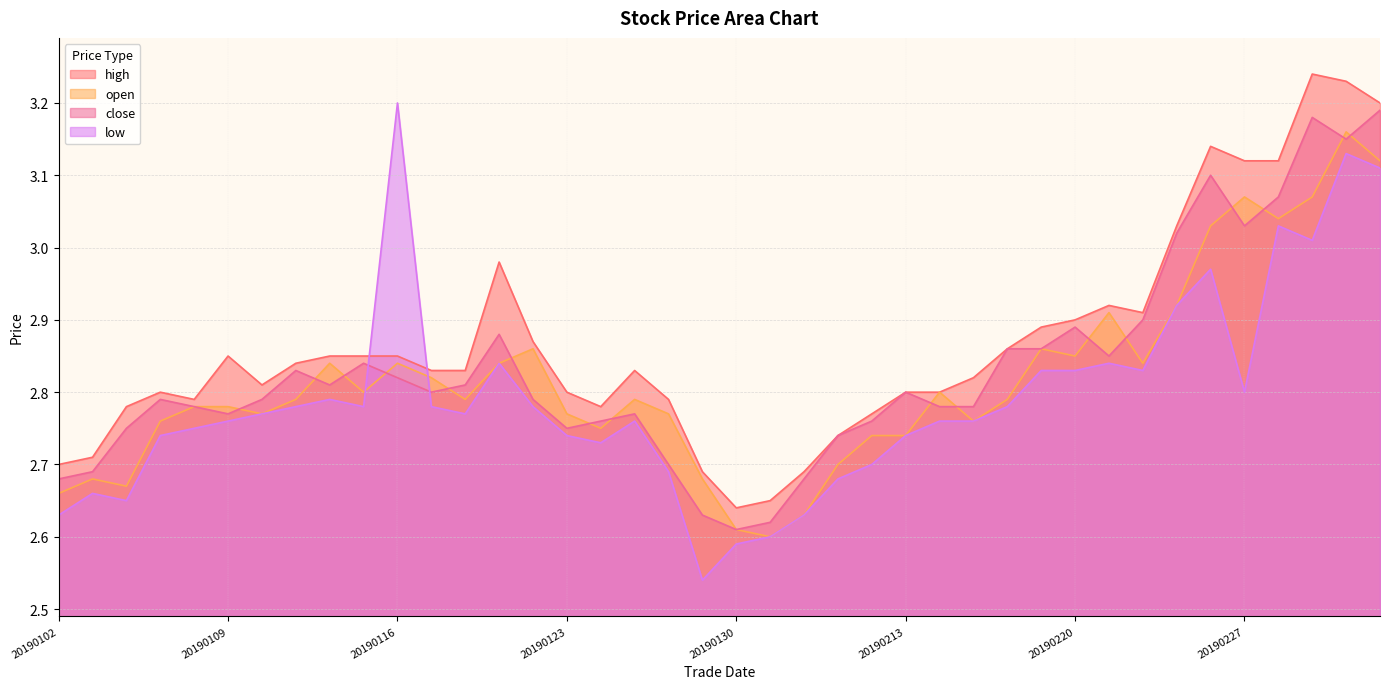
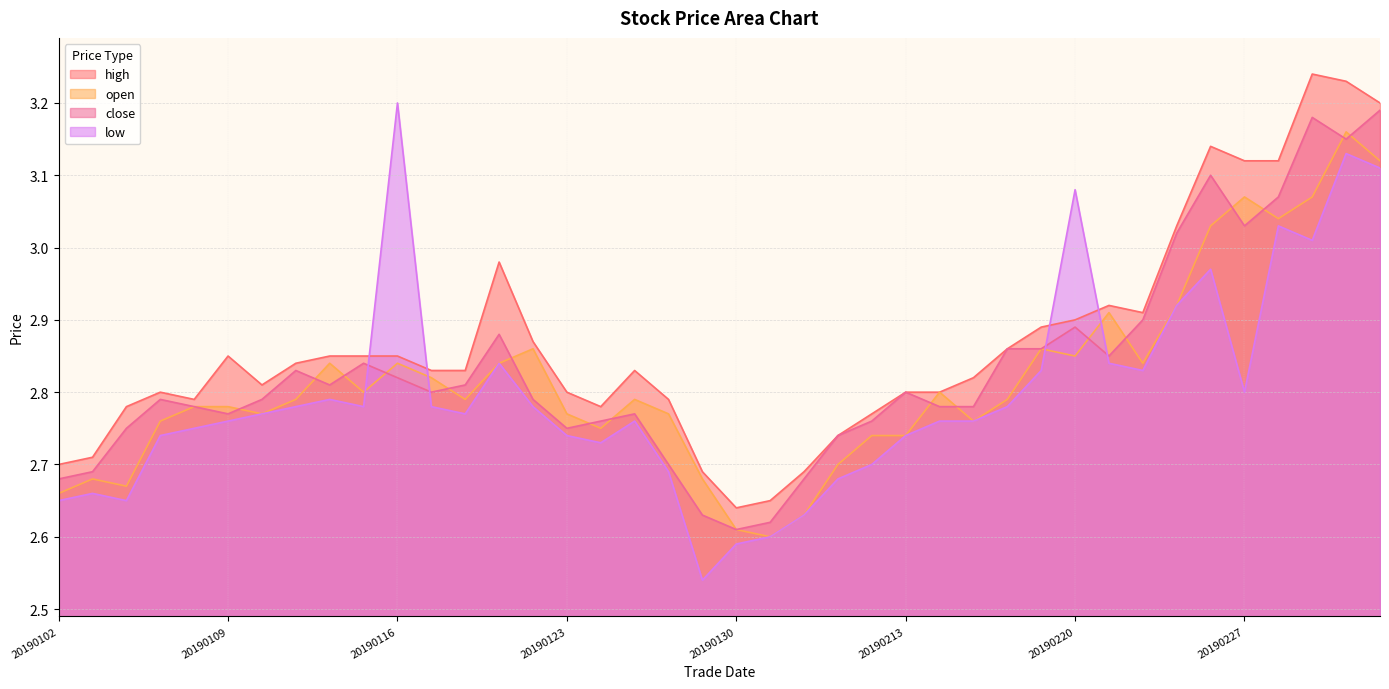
low, 20190102: 2.63 -> 2.65
low, 20190220: 2.83 -> 3.08
